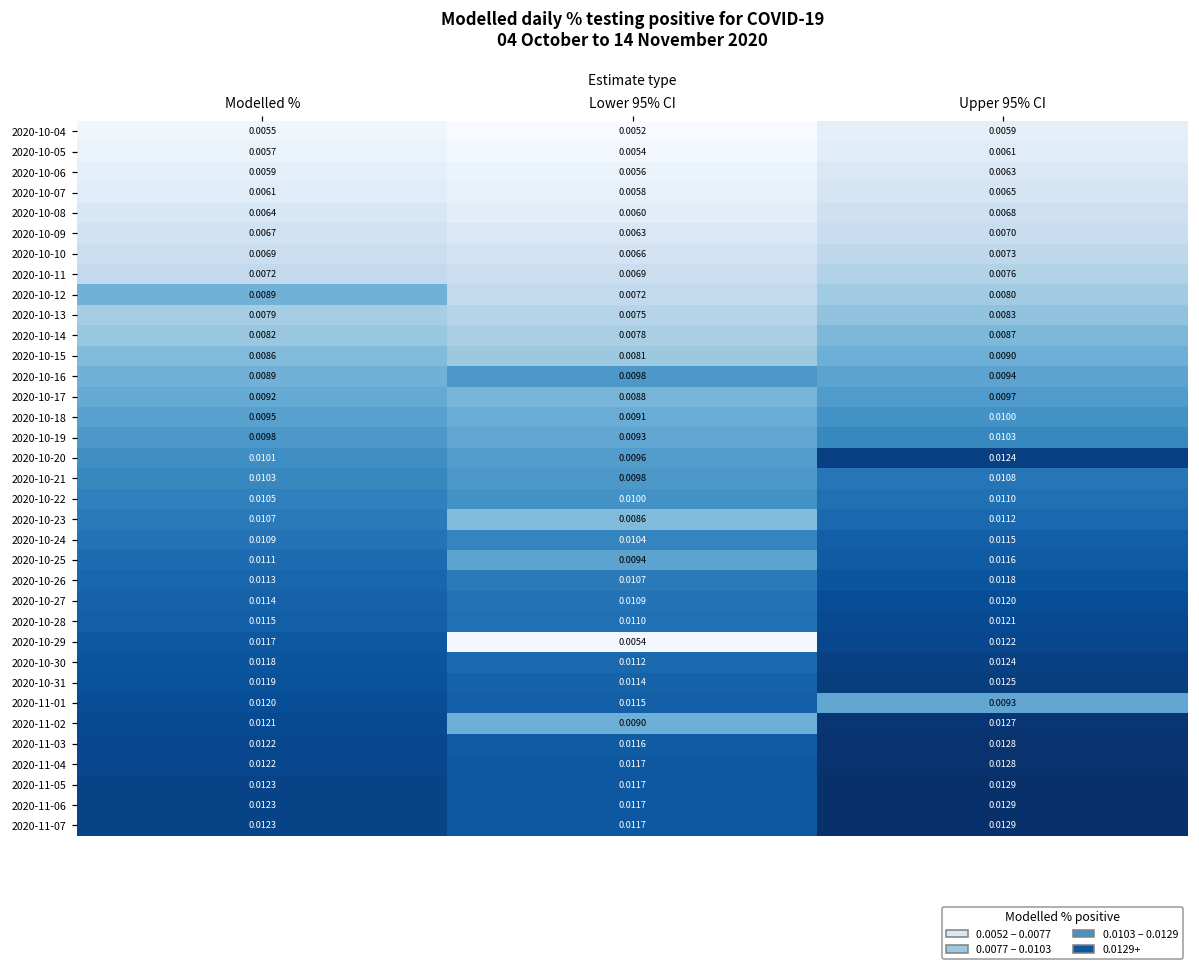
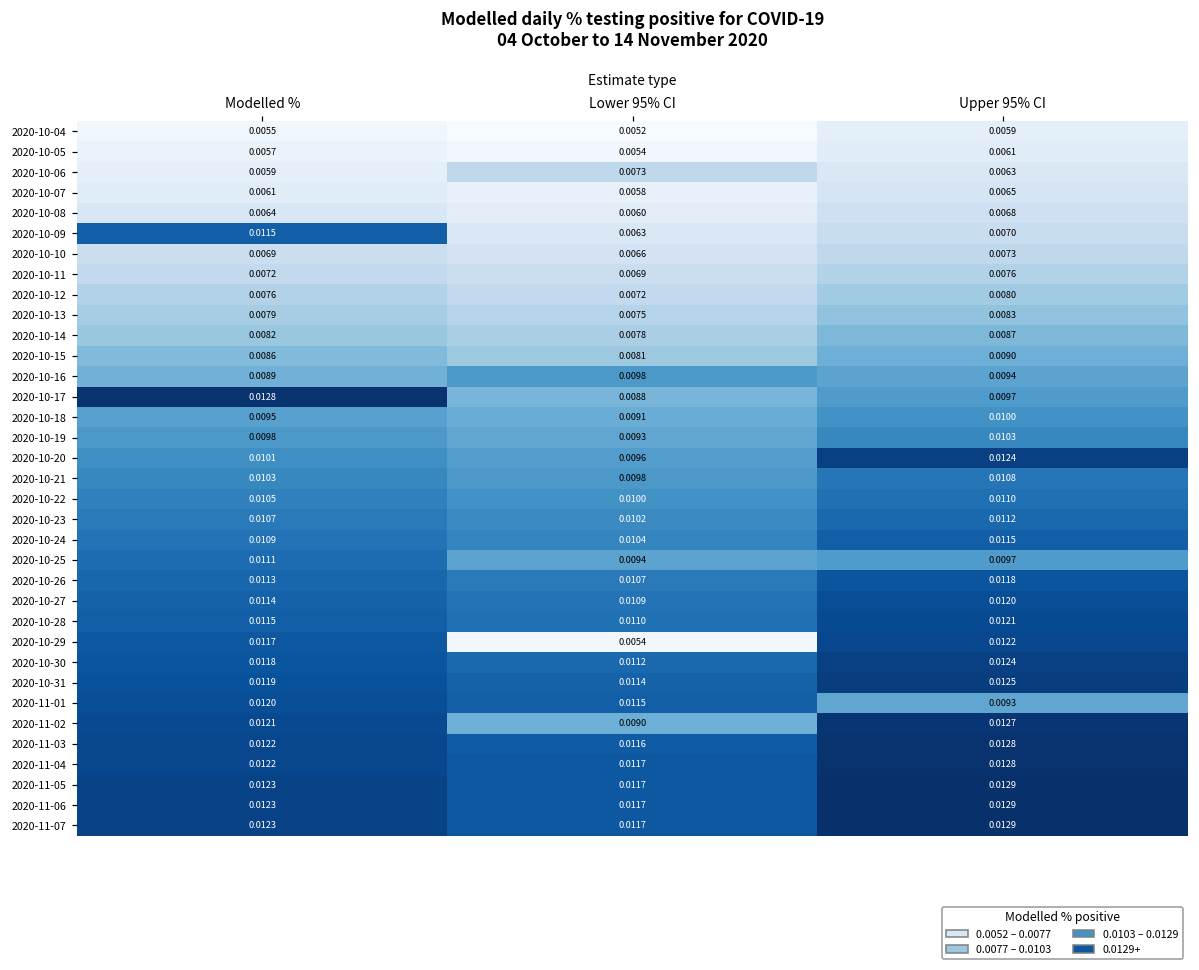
2020-10-06, Lower 95% CI: 0.0056 -> 0.0073
2020-10-09, Modelled %: 0.0067 -> 0.0115
2020-10-12, Modelled %: 0.0089 -> 0.0076
2020-10-17, Modelled %: 0.0092 -> 0.0128
2020-10-23, Lower 95% CI: 0.0086 -> 0.0102
2020-10-25, Upper 95% CI: 0.0116 -> 0.0097
